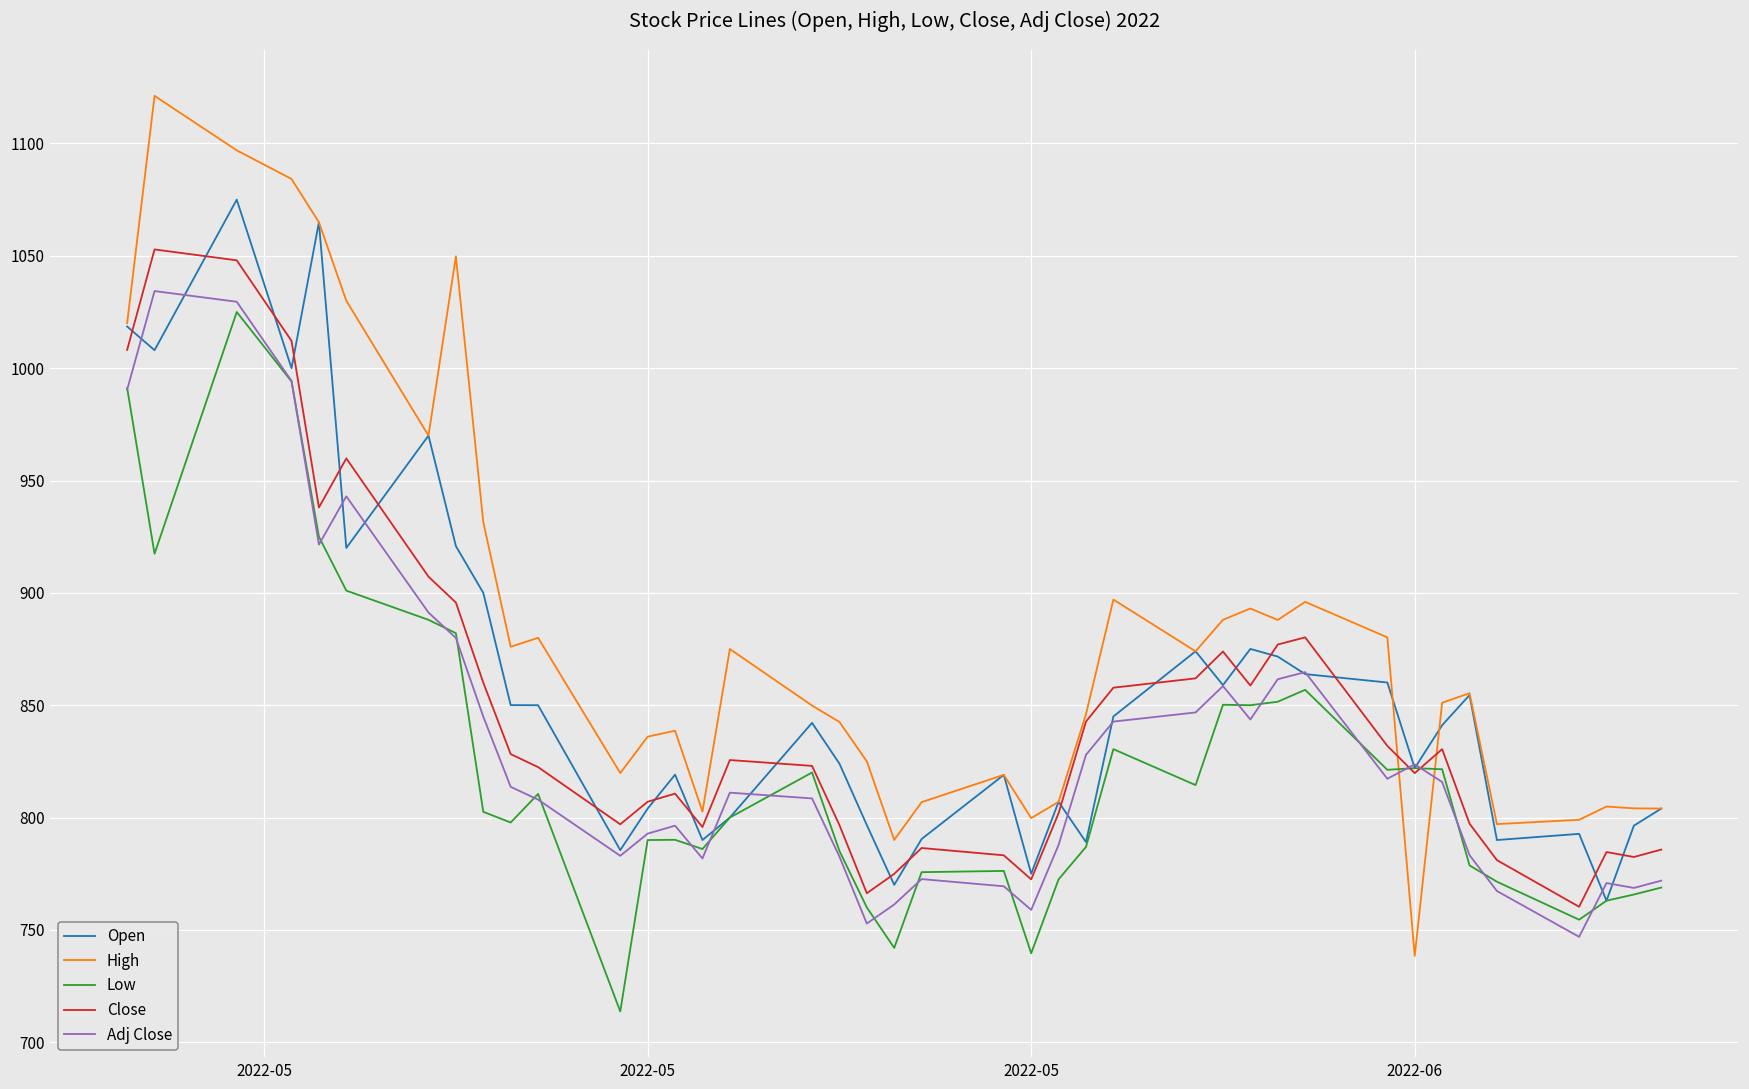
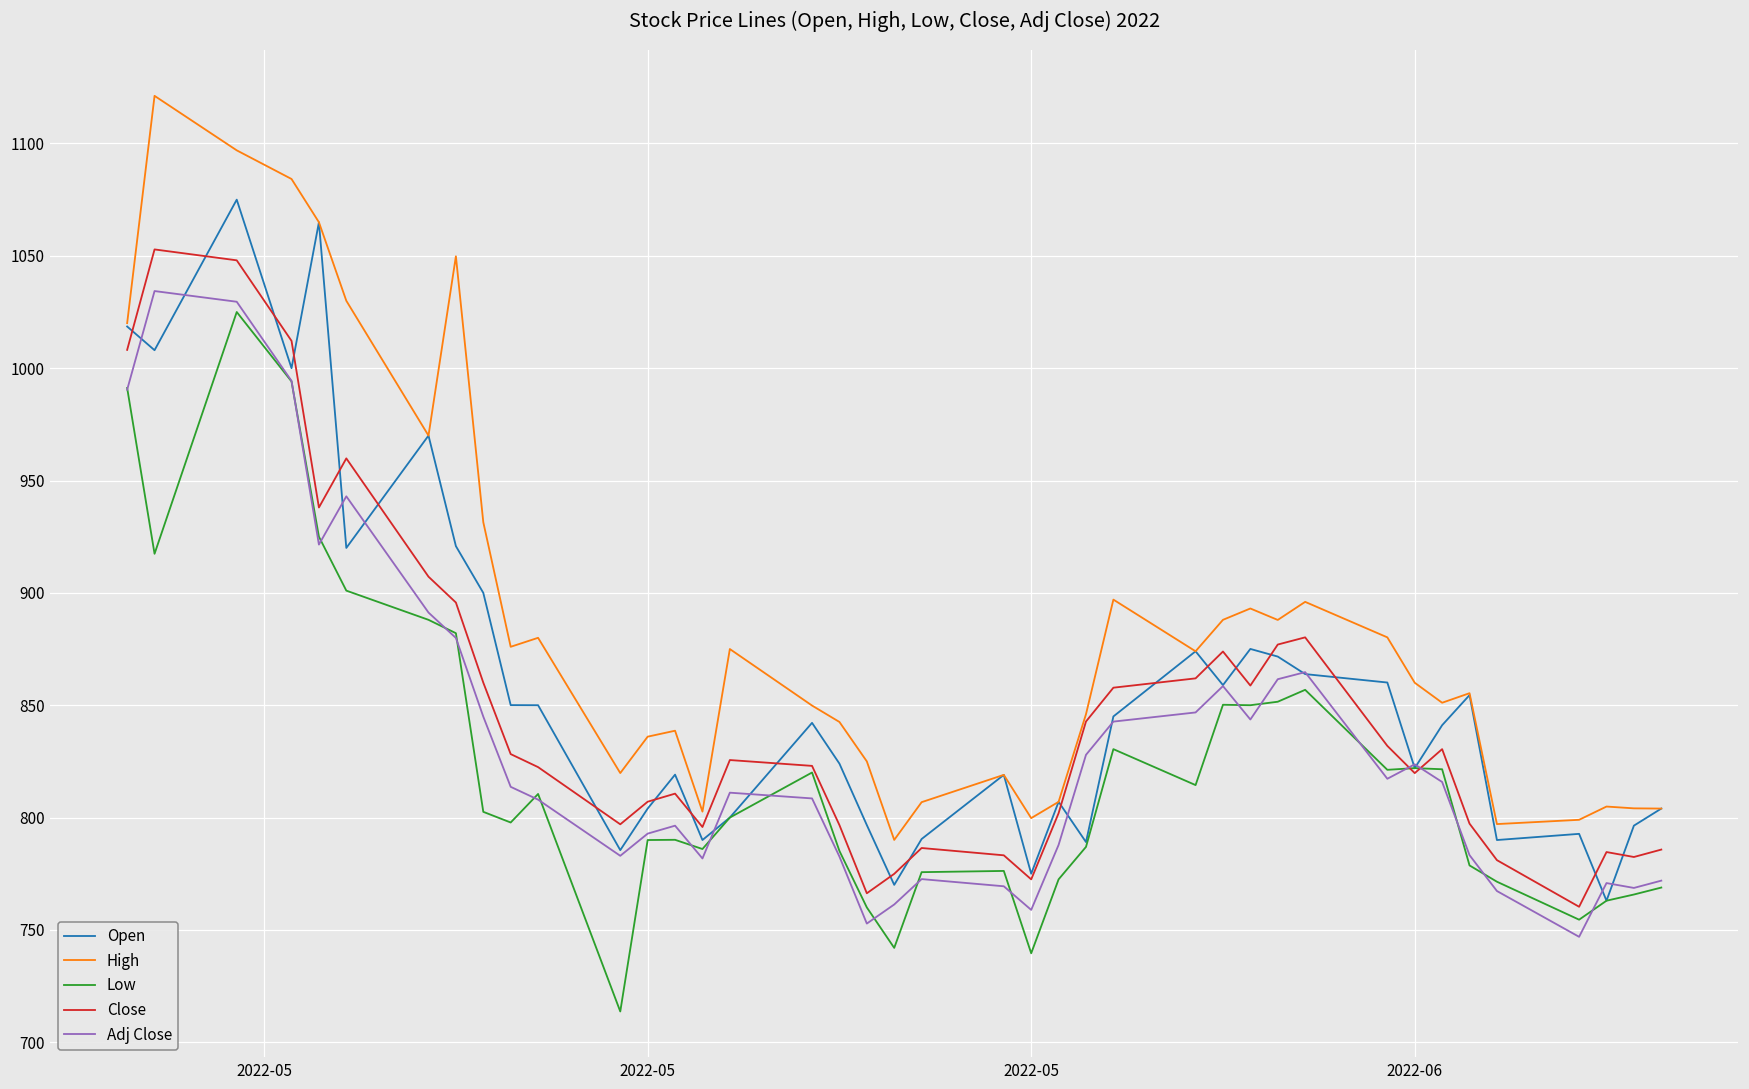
High, 2022-06: 738 -> 860
